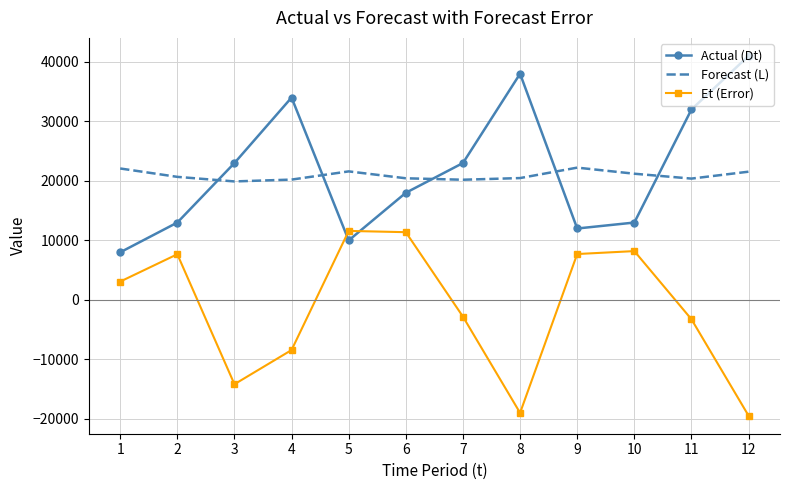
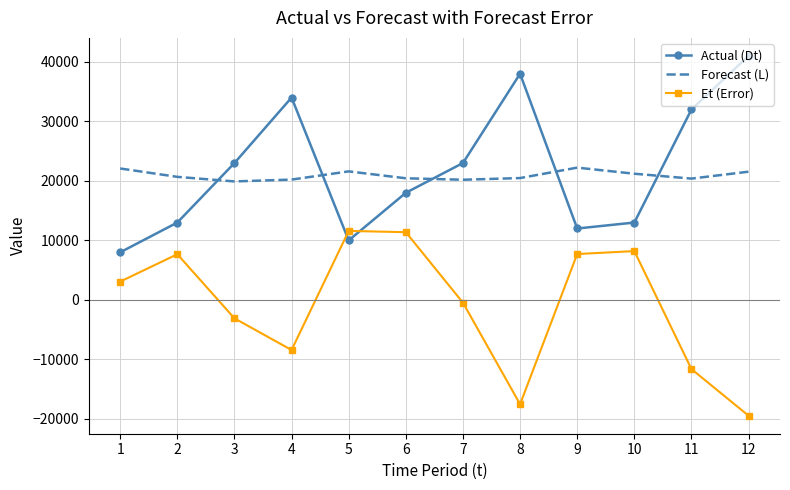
Et (Error), 3: -14000 -> -3000
Et (Error), 7: -3000 -> 0
Et (Error), 8: -19000 -> -18000
Et (Error), 11: -3000 -> -12000
